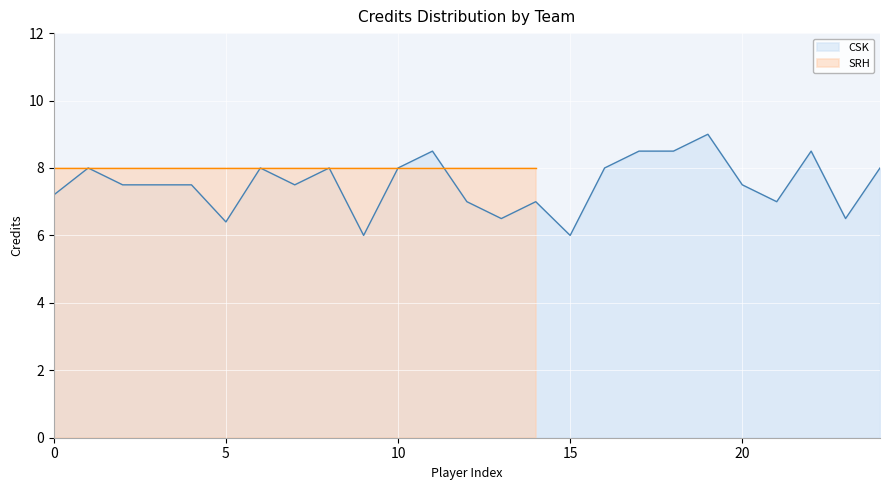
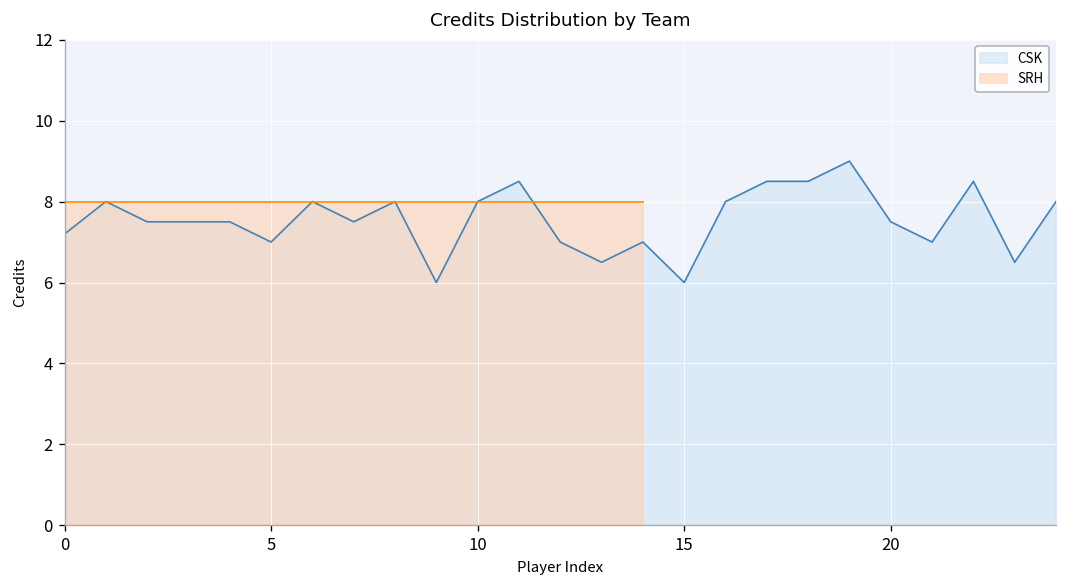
CSK, 5: 6.4 -> 7.0
